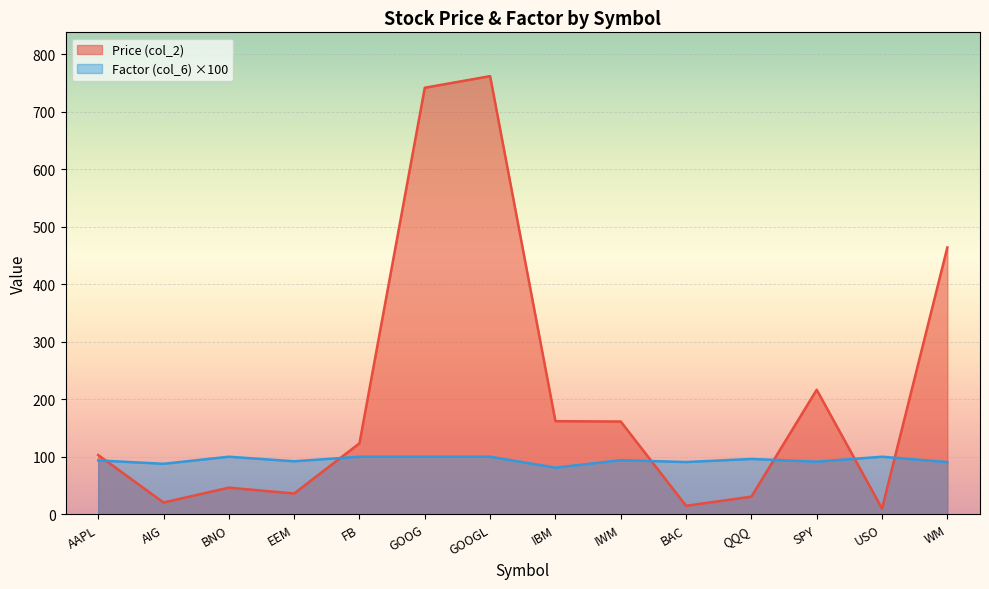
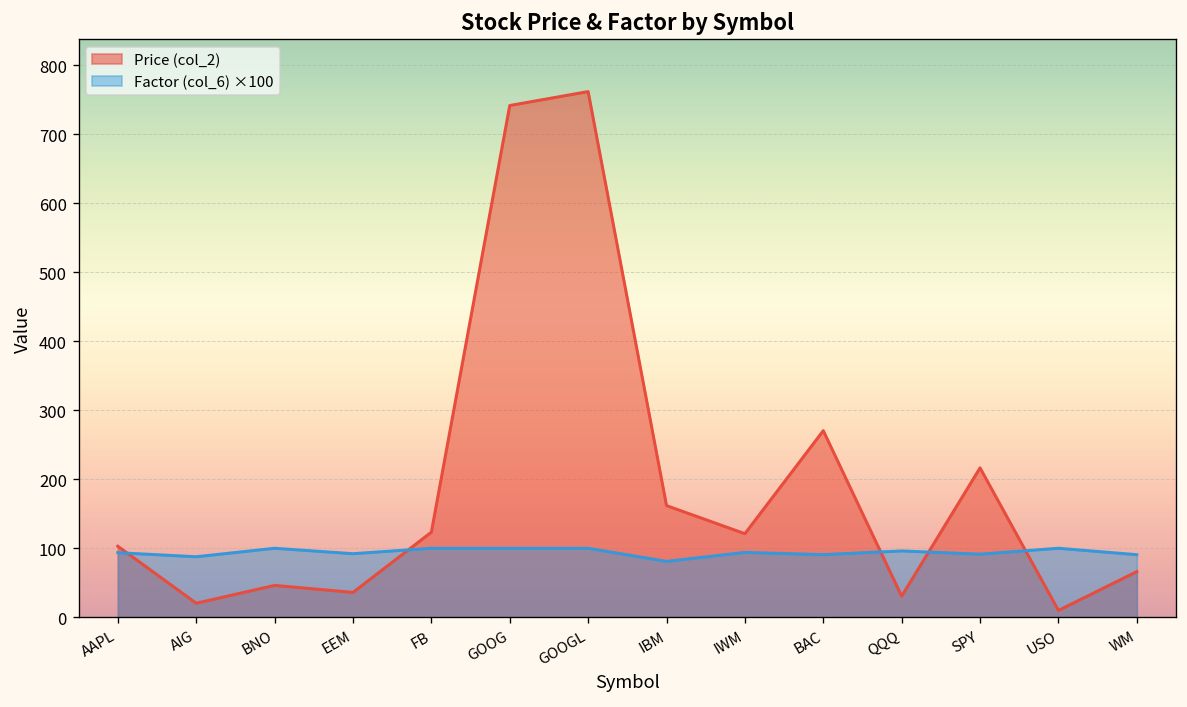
Price (col_2), IWM: 160 -> 120
Price (col_2), BAC: 10 -> 270
Price (col_2), WM: 460 -> 70
